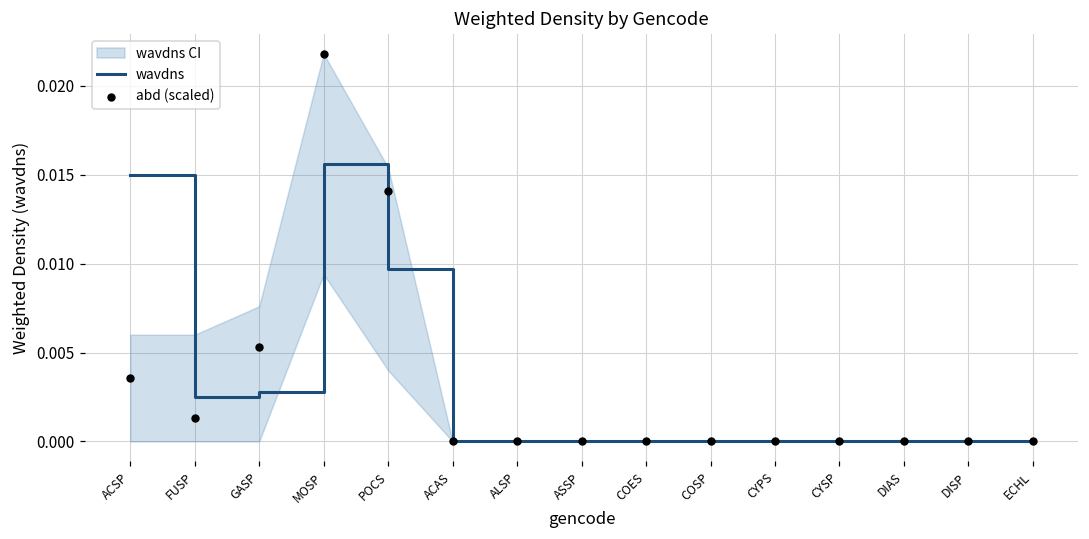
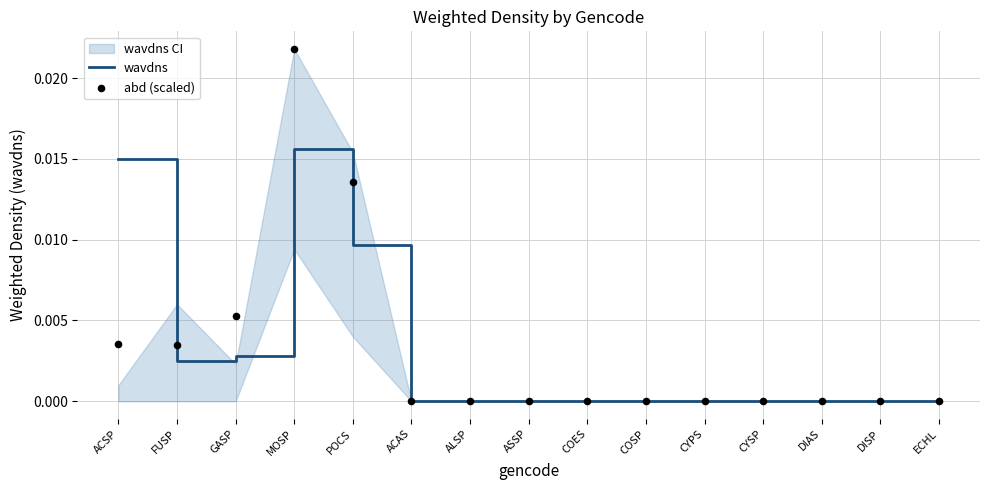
wavdns CI, ACSP: 0.006 -> 0.001
abd (scaled), FUSP: 0.0013 -> 0.0035
wavdns CI, GASP: 0.0076 -> 0.0023
abd (scaled), POCS: 0.0141 -> 0.0136
